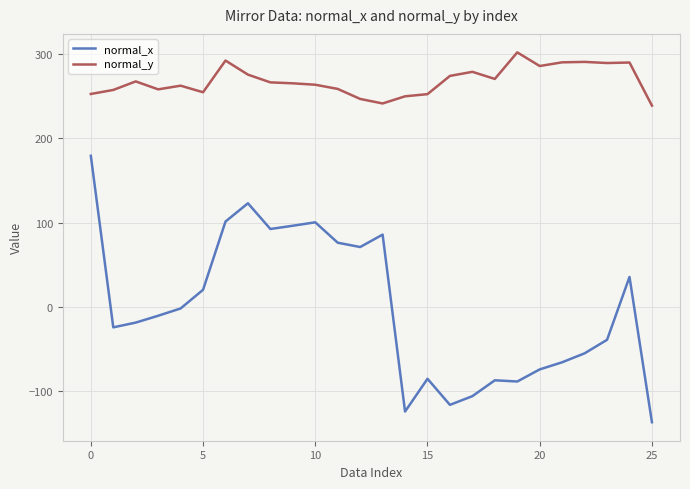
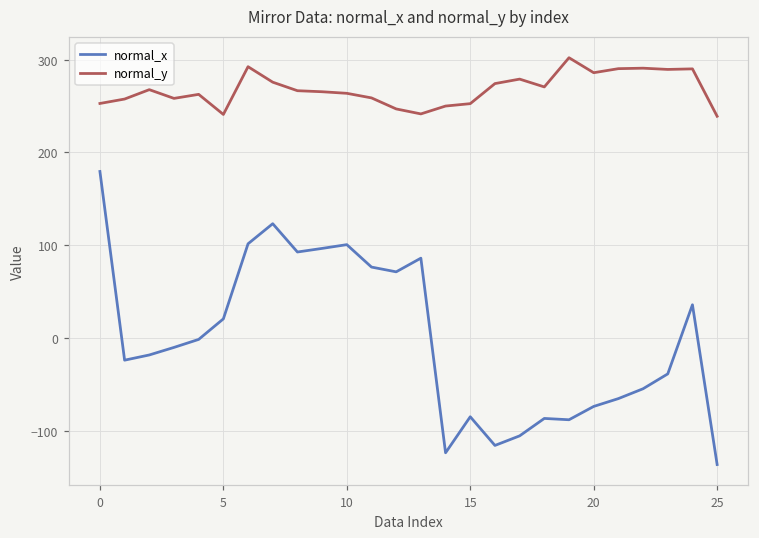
normal_y, 5: 250 -> 240
